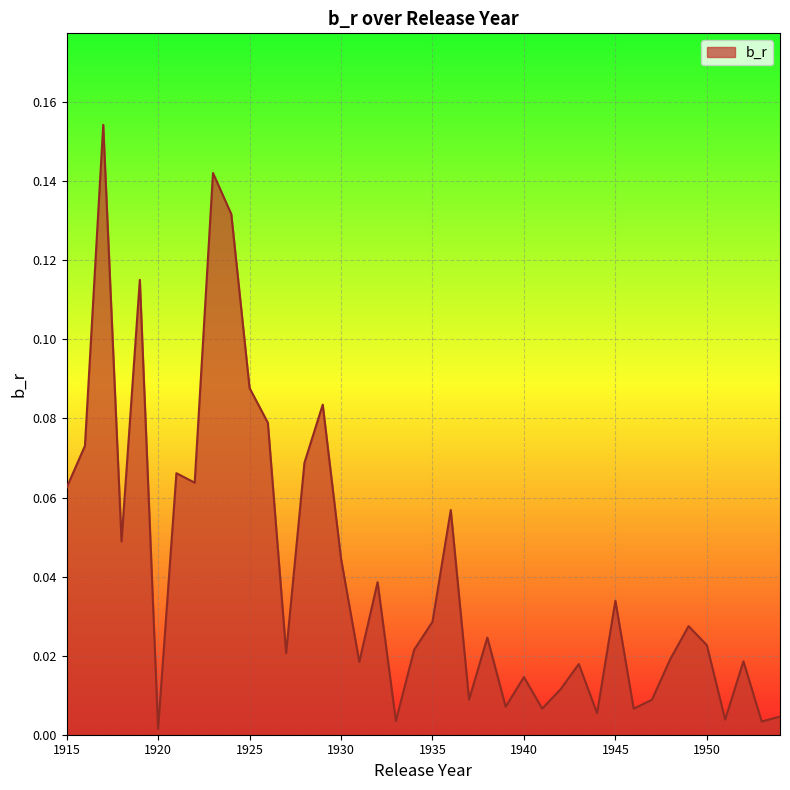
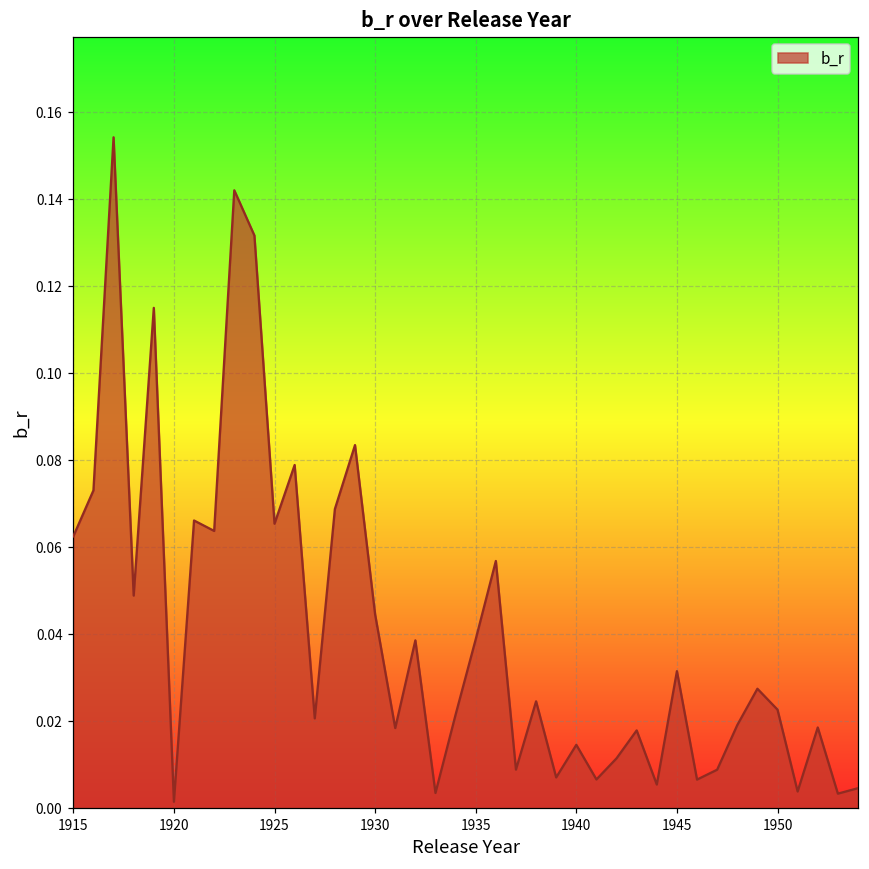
1925: 0.088 -> 0.065
1935: 0.029 -> 0.039
1945: 0.034 -> 0.032
